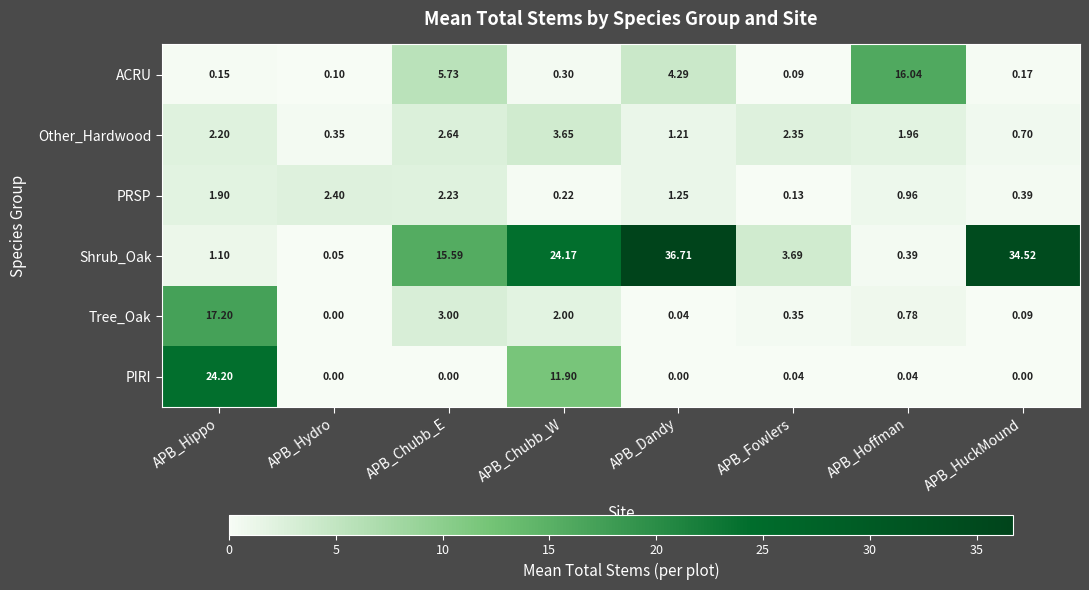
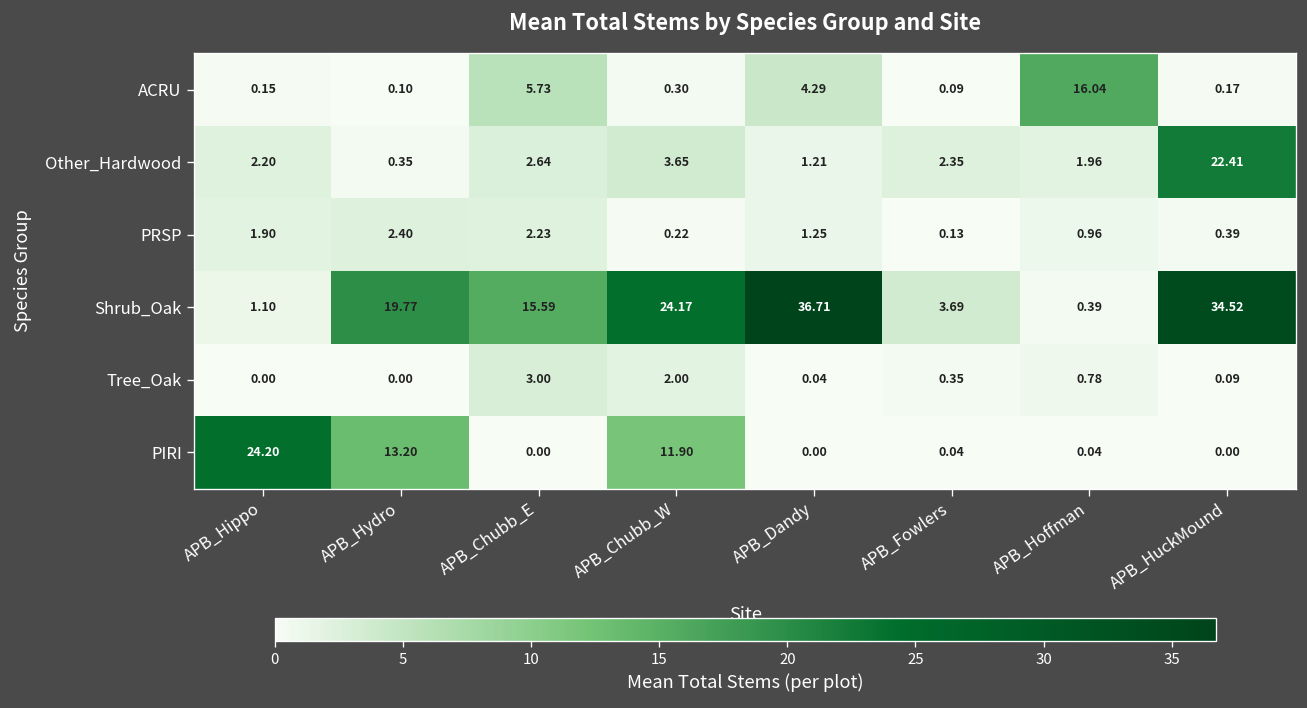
Other_Hardwood, APB_HuckMound: 0.70 -> 22.41
Shrub_Oak, APB_Hydro: 0.05 -> 19.77
Tree_Oak, APB_Hippo: 17.20 -> 0.00
PIRI, APB_Hydro: 0.00 -> 13.20
